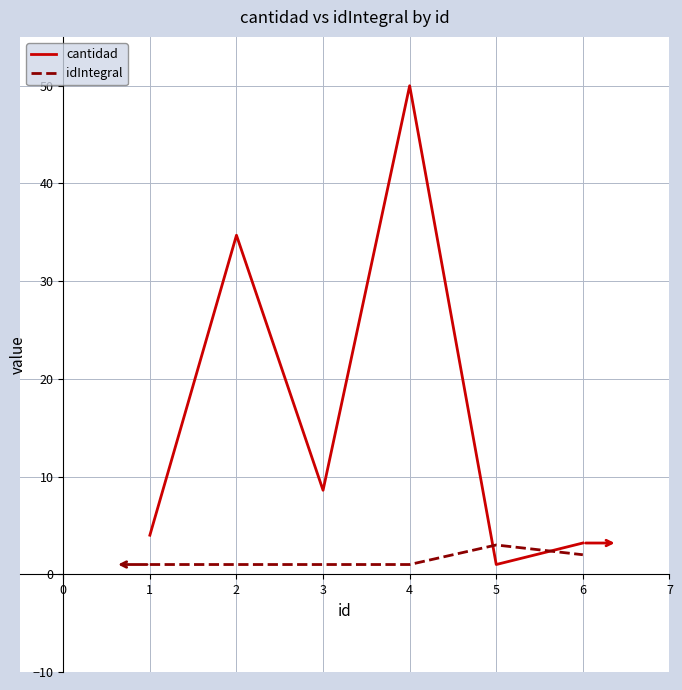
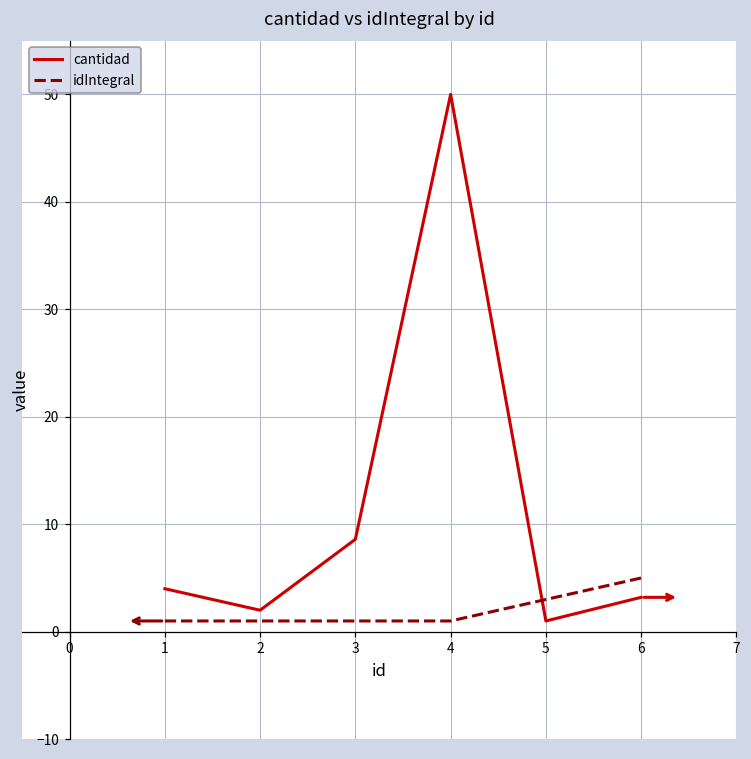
cantidad, 2: 35 -> 2
idIntegral, 6: 2 -> 5
